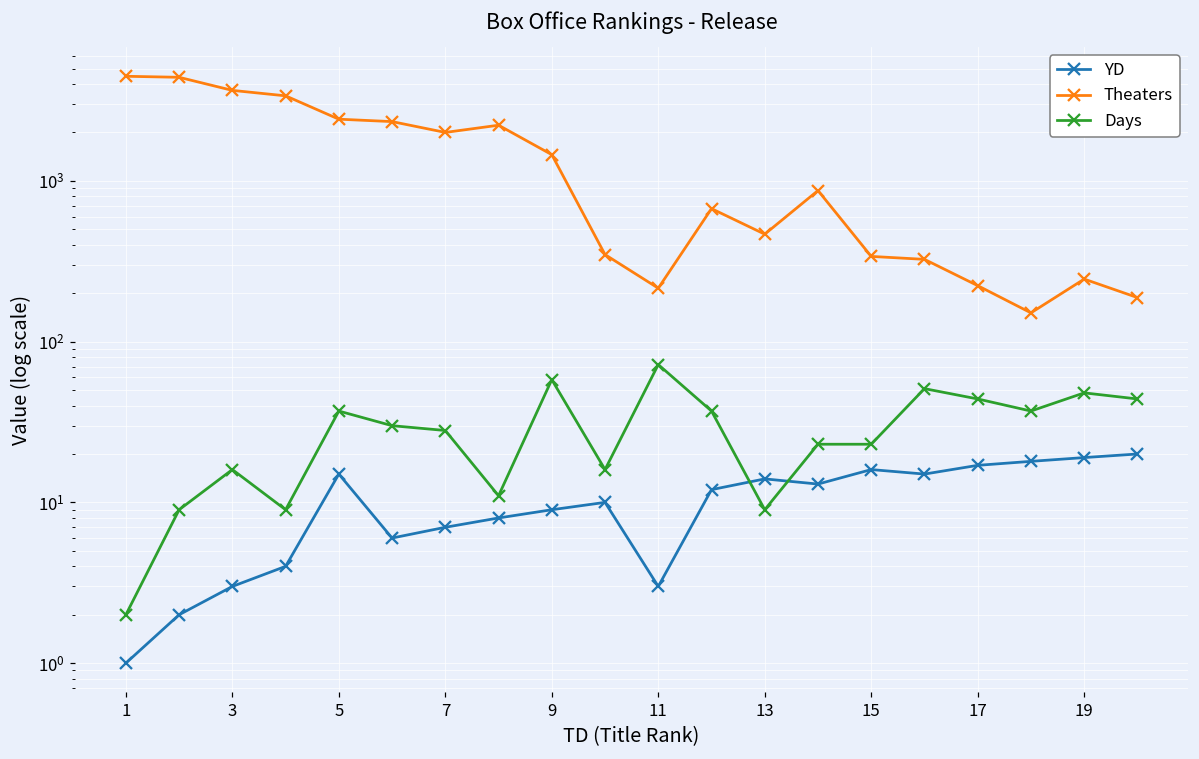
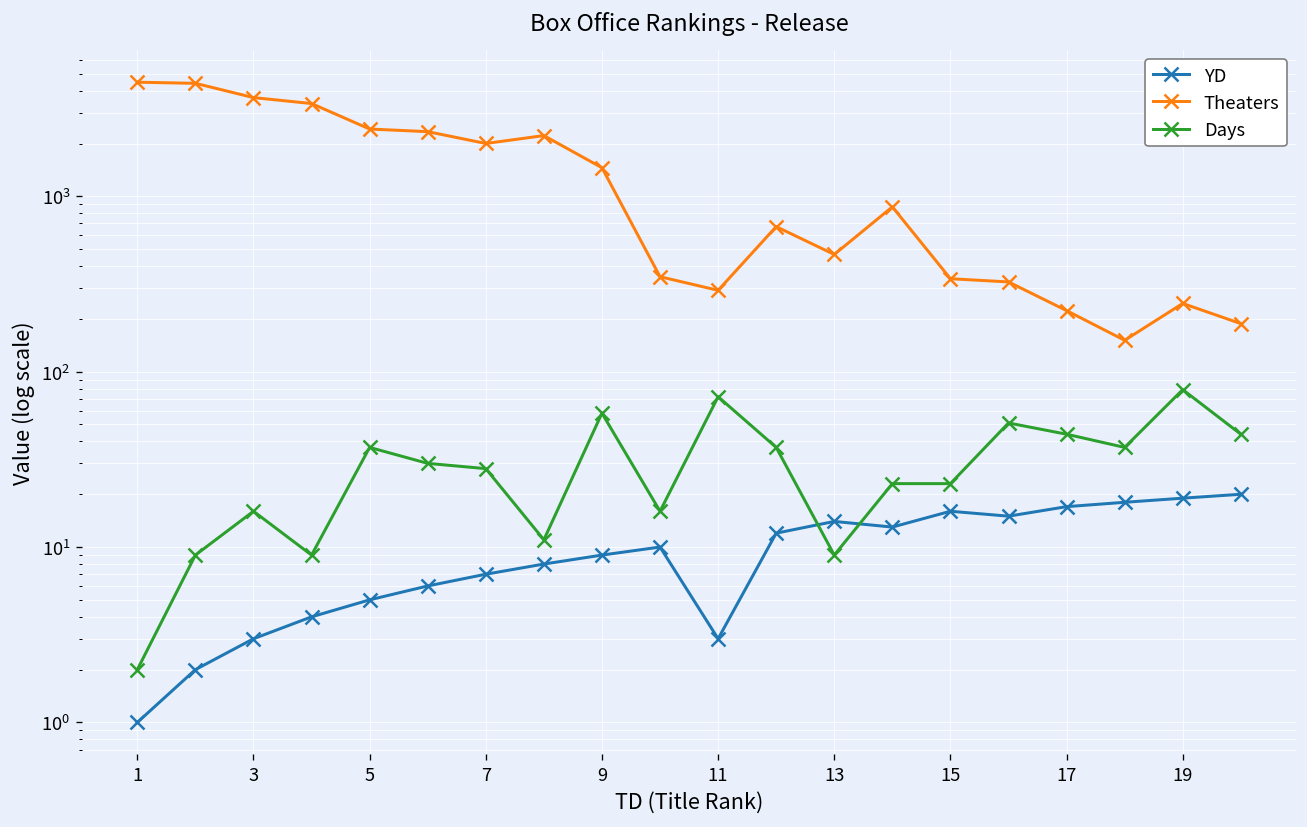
YD, 5: 15 -> 5
Theaters, 11: 220 -> 290
Days, 19: 48 -> 80
